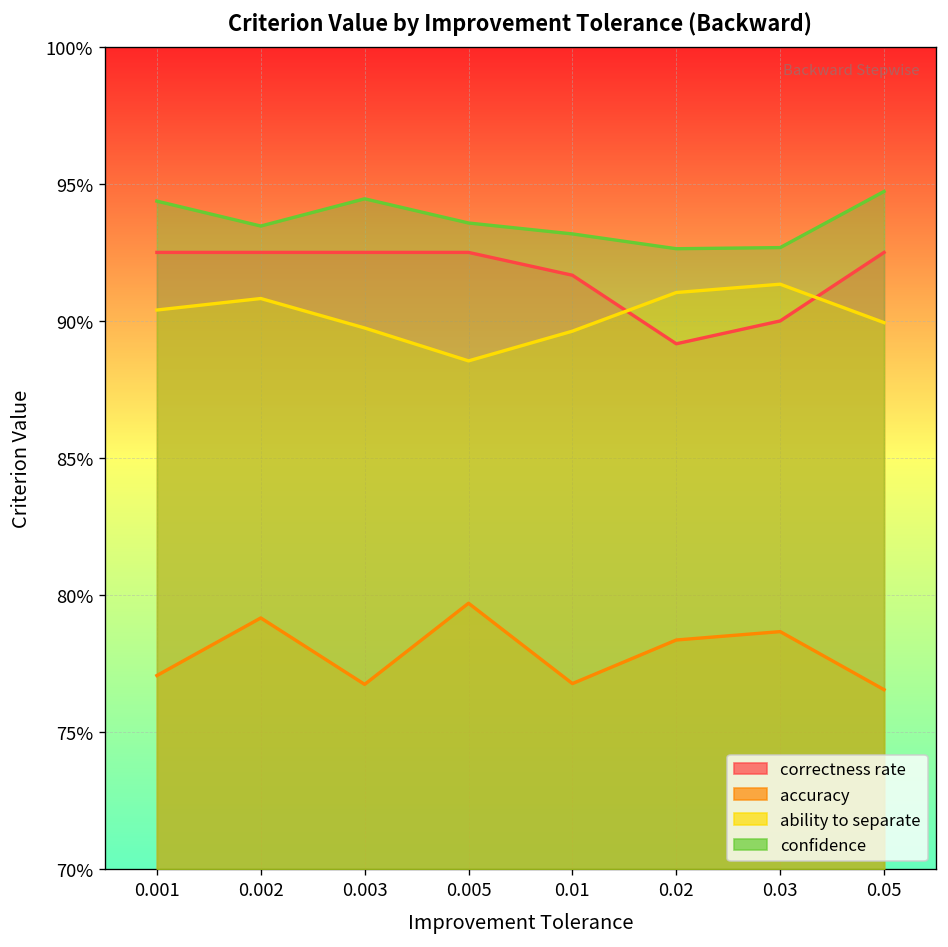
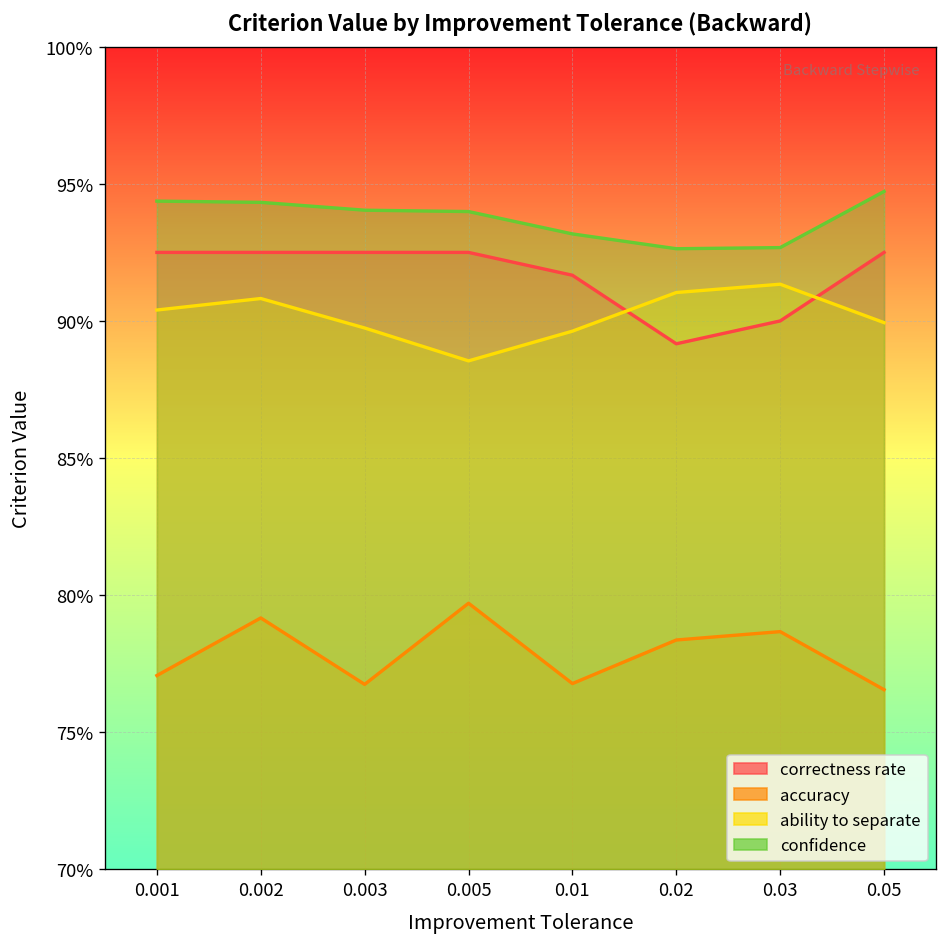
confidence, 0.002: 93.5% -> 94.3%
confidence, 0.003: 94.5% -> 94.0%
confidence, 0.005: 93.6% -> 94.0%
